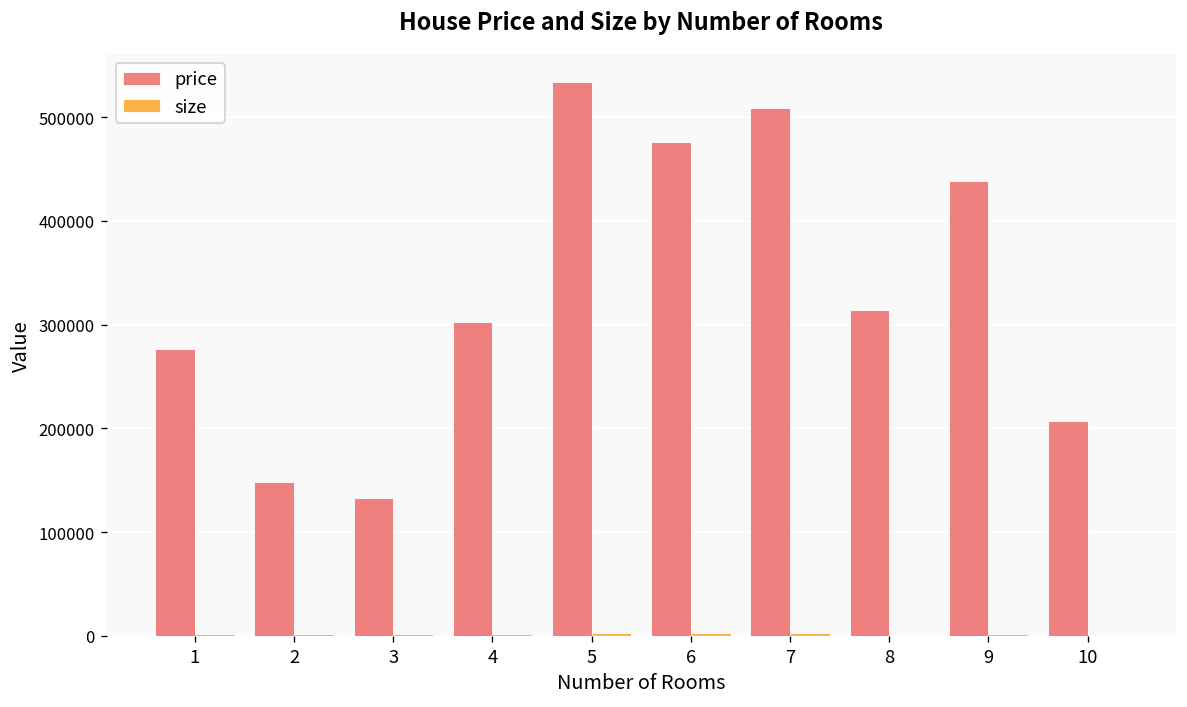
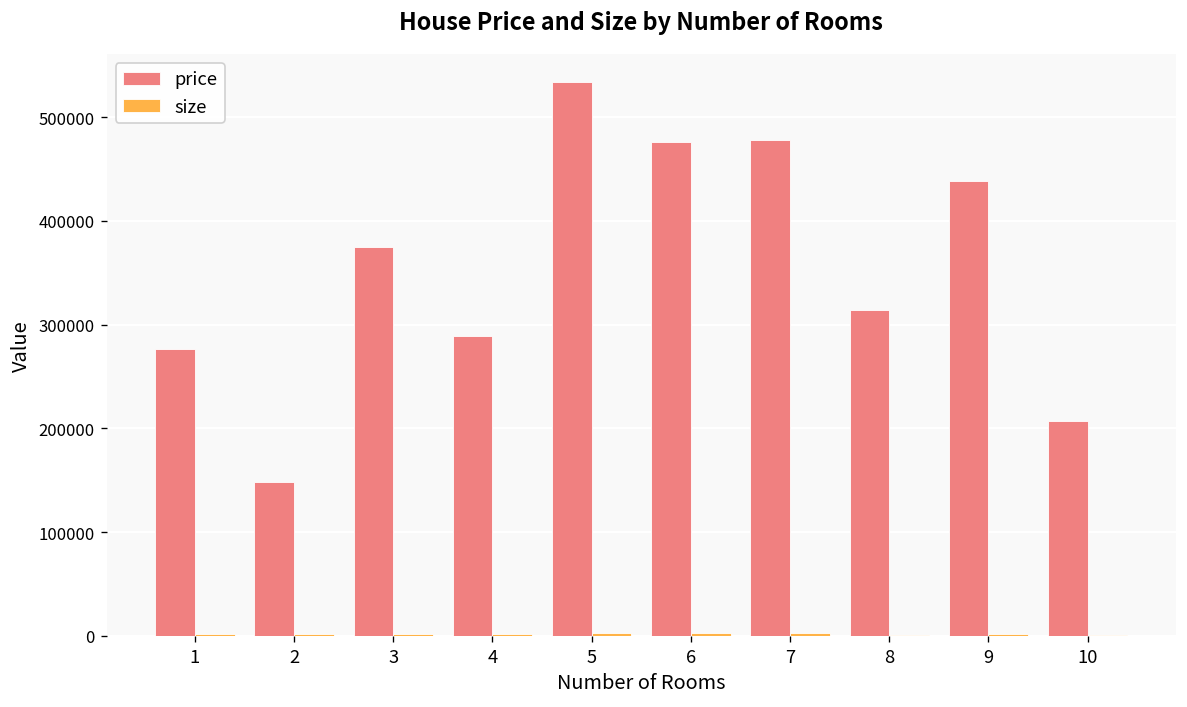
price, 3: 130000 -> 370000
price, 4: 300000 -> 290000
price, 7: 510000 -> 480000
